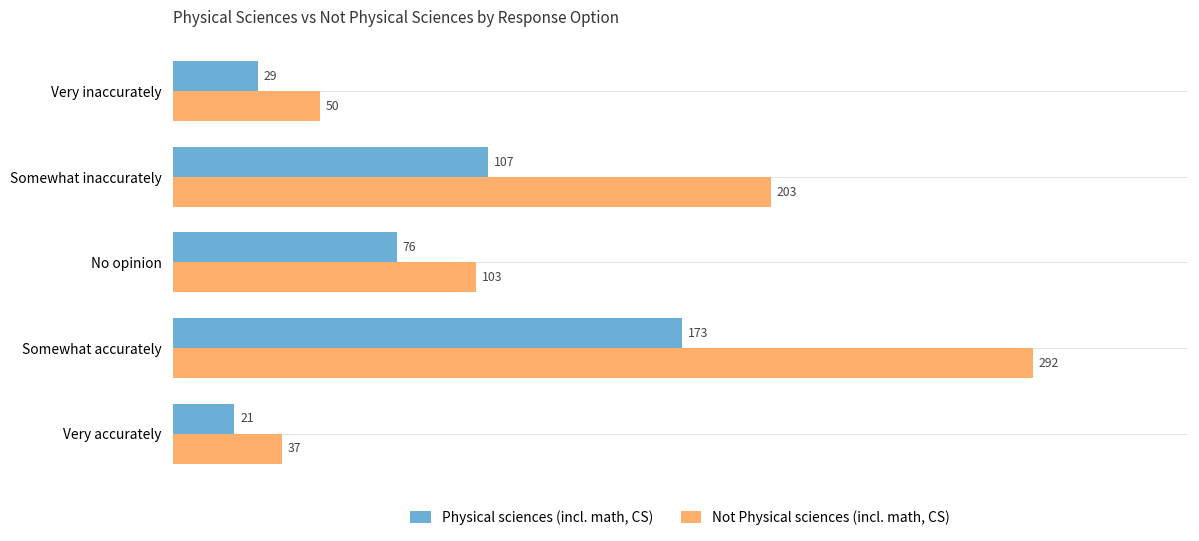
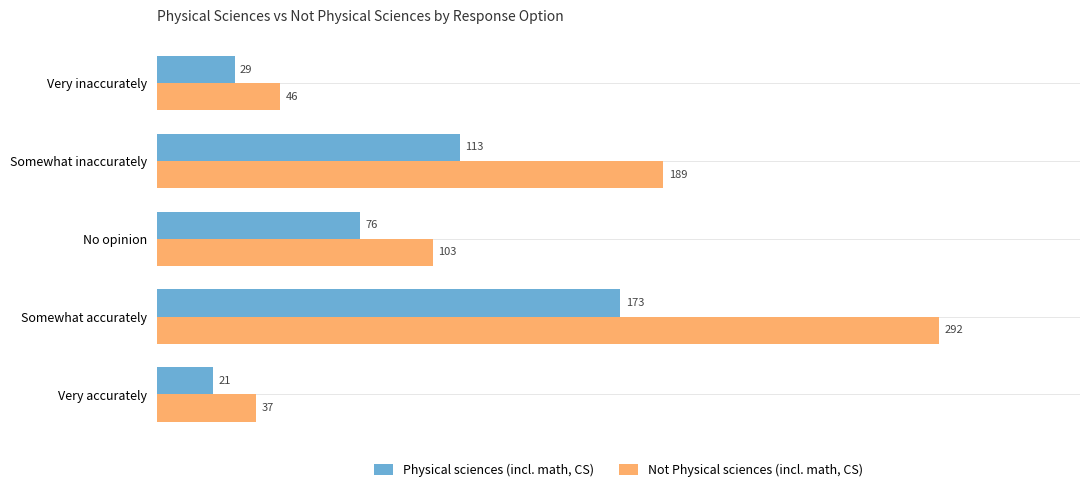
Not Physical sciences (incl. math, CS), Very inaccurately: 50 -> 46
Physical sciences (incl. math, CS), Somewhat inaccurately: 107 -> 113
Not Physical sciences (incl. math, CS), Somewhat inaccurately: 203 -> 189
